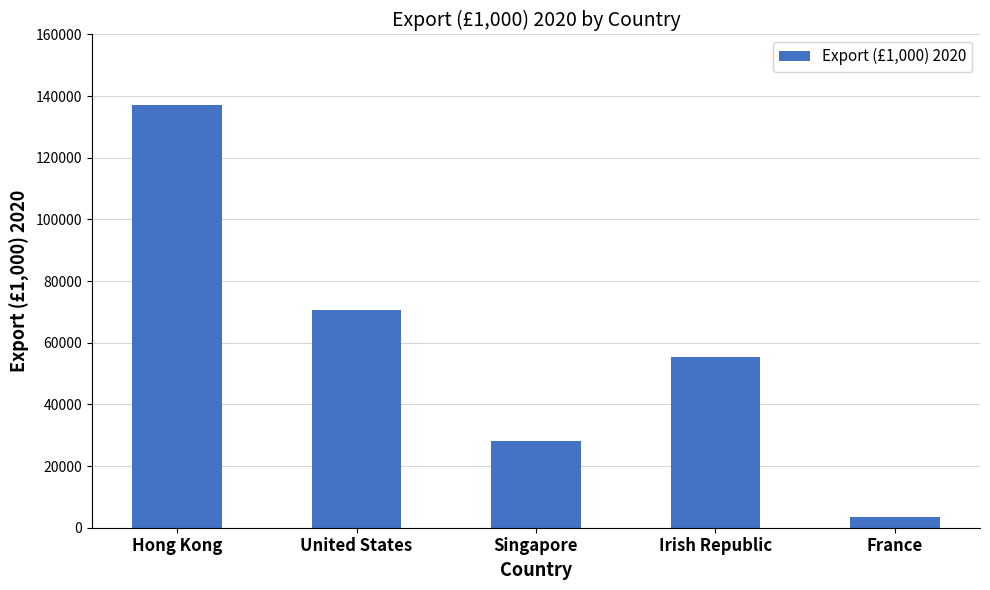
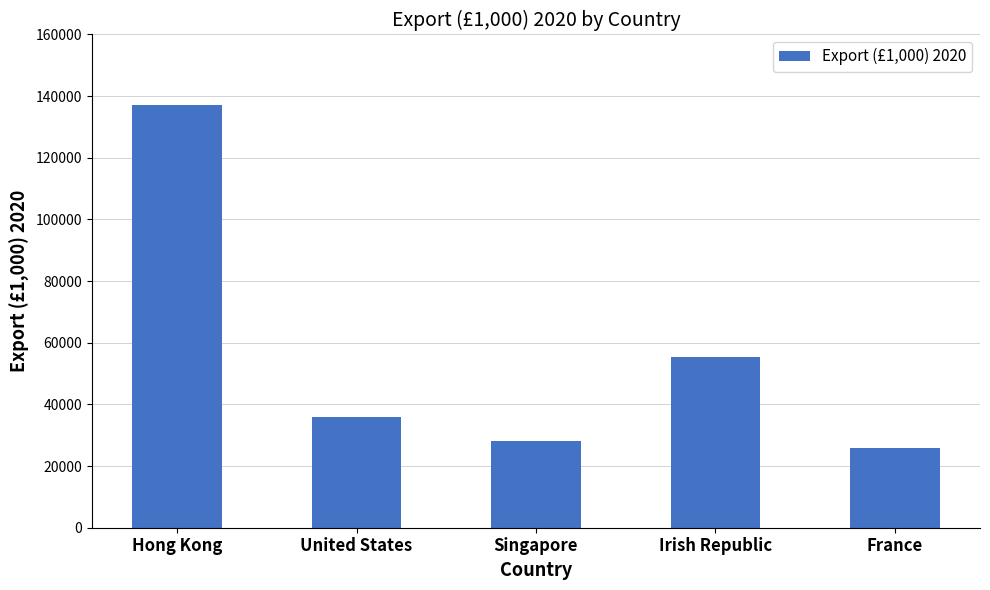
United States: 71000 -> 36000
France: 3000 -> 26000
